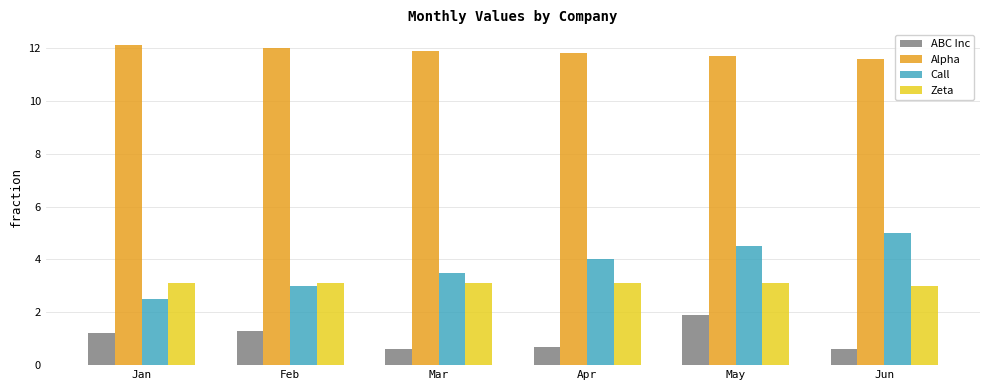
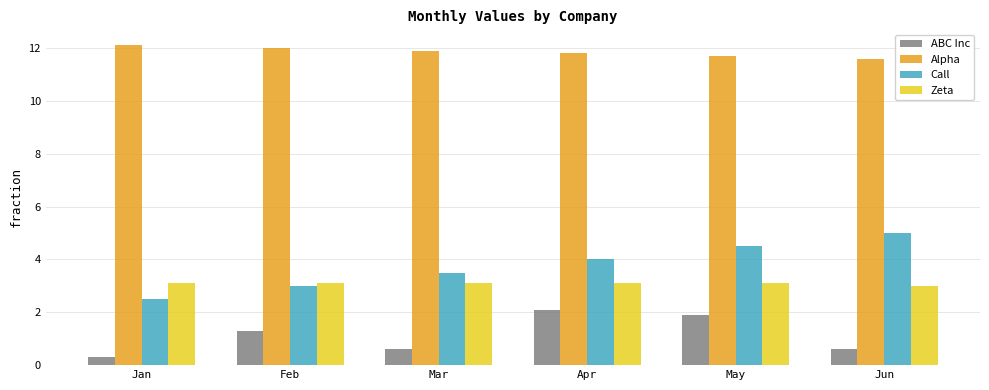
ABC Inc, Jan: 1.2 -> 0.3
ABC Inc, Apr: 0.7 -> 2.1
